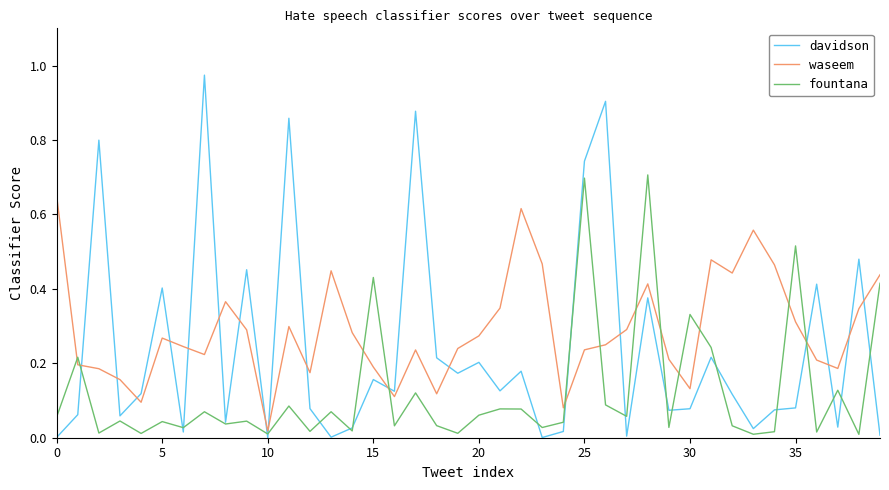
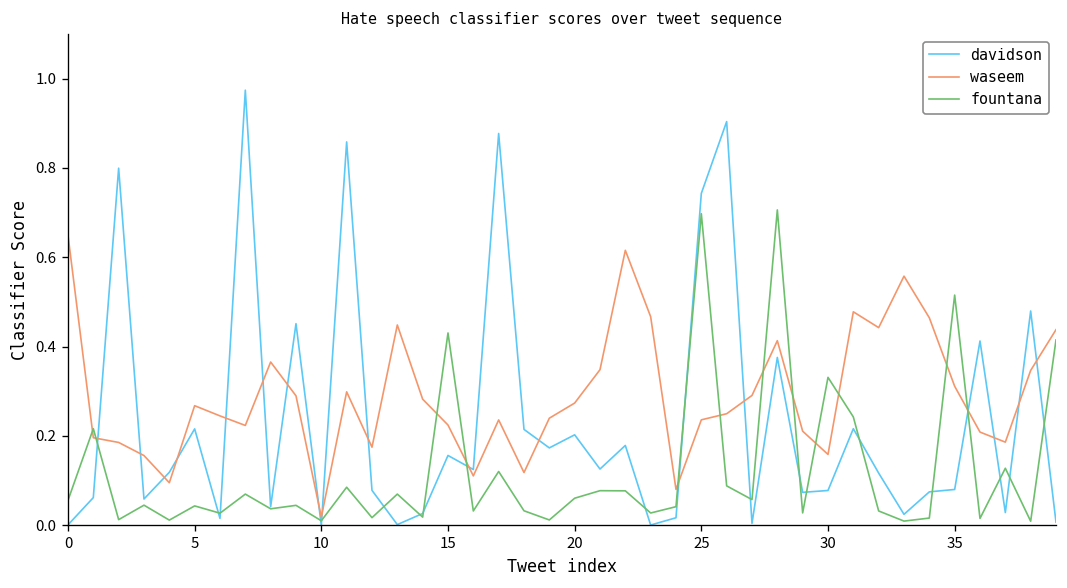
davidson, 5: 0.40 -> 0.22
waseem, 15: 0.19 -> 0.22
waseem, 30: 0.13 -> 0.16
